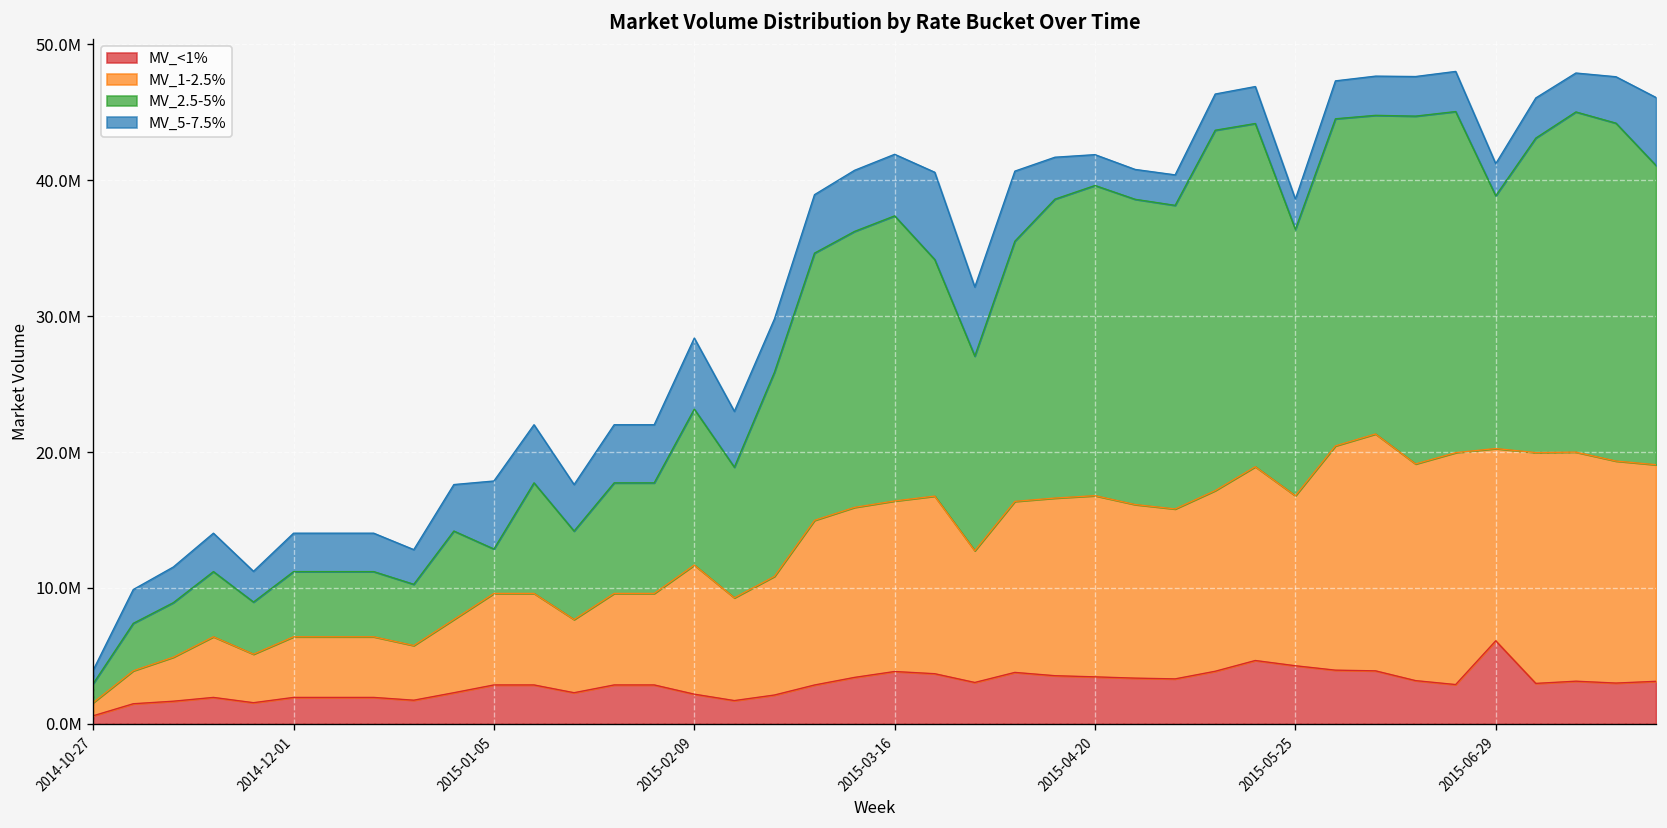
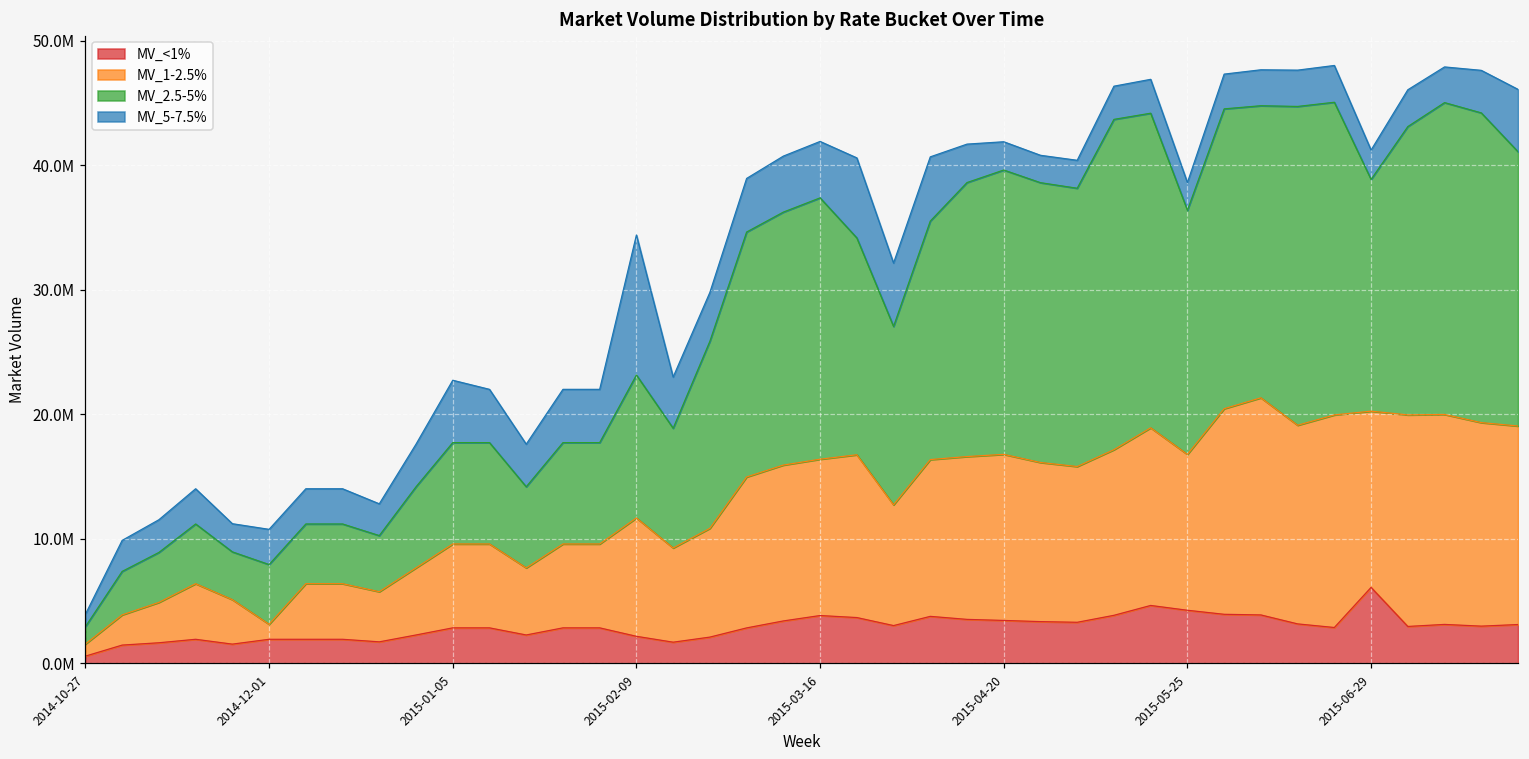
MV_1-2.5%, 2014-12-01: 4500000 -> 1200000
MV_2.5-5%, 2015-01-05: 3300000 -> 8100000
MV_5-7.5%, 2015-02-09: 5200000 -> 11200000
